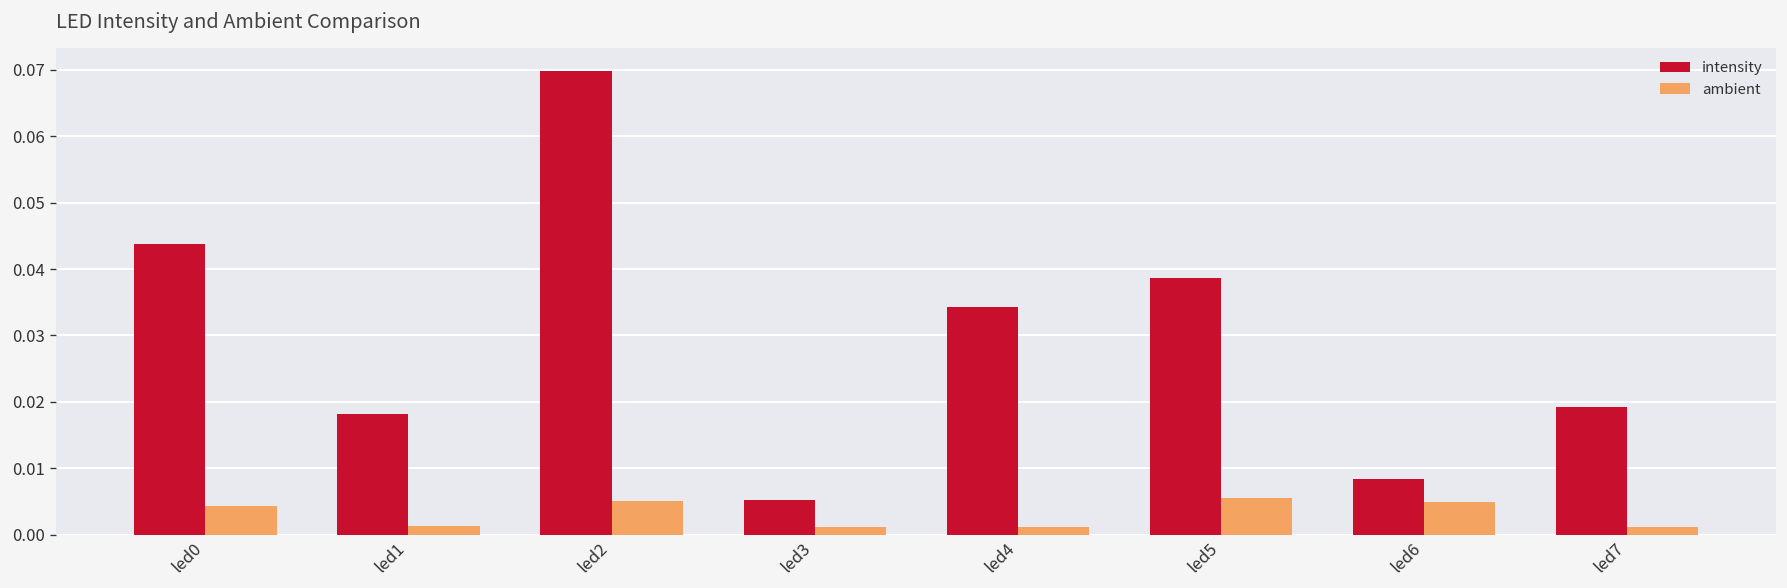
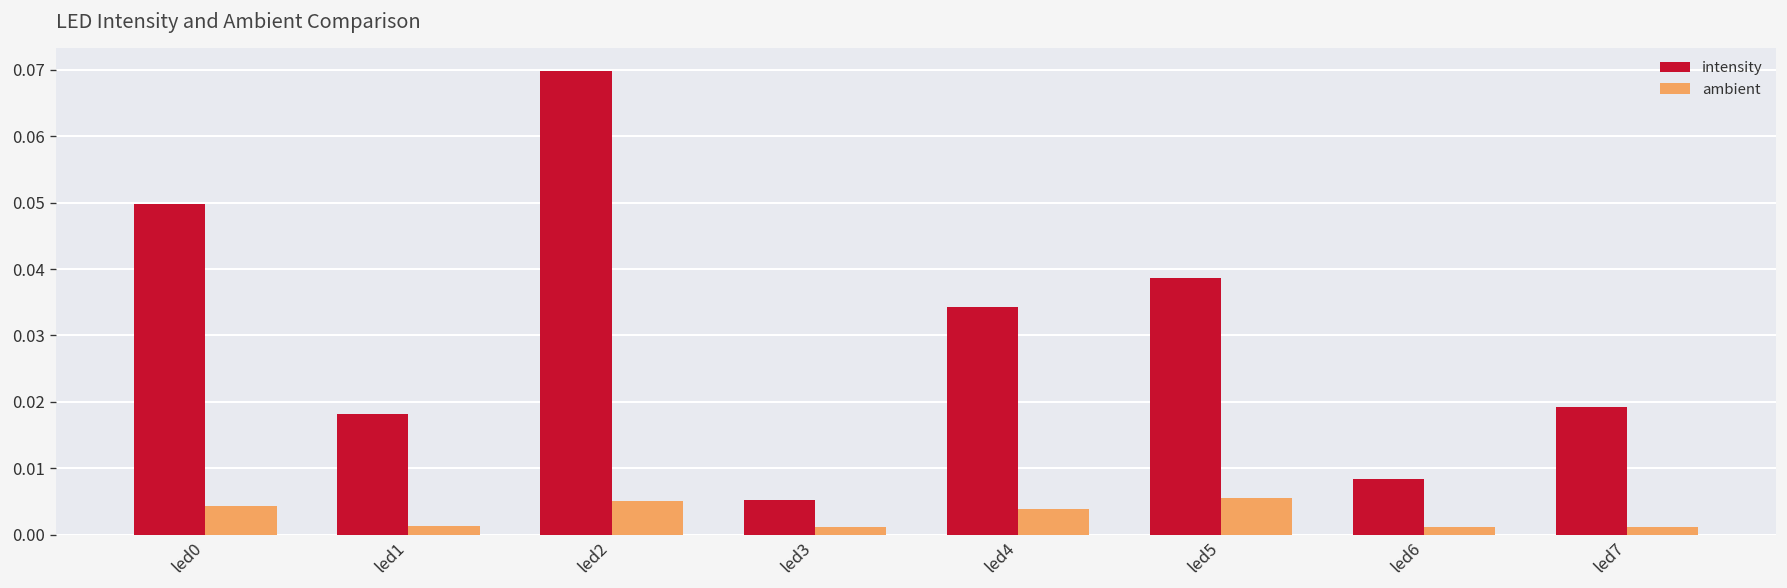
intensity, led0: 0.044 -> 0.050
ambient, led4: 0.001 -> 0.004
ambient, led6: 0.005 -> 0.001
